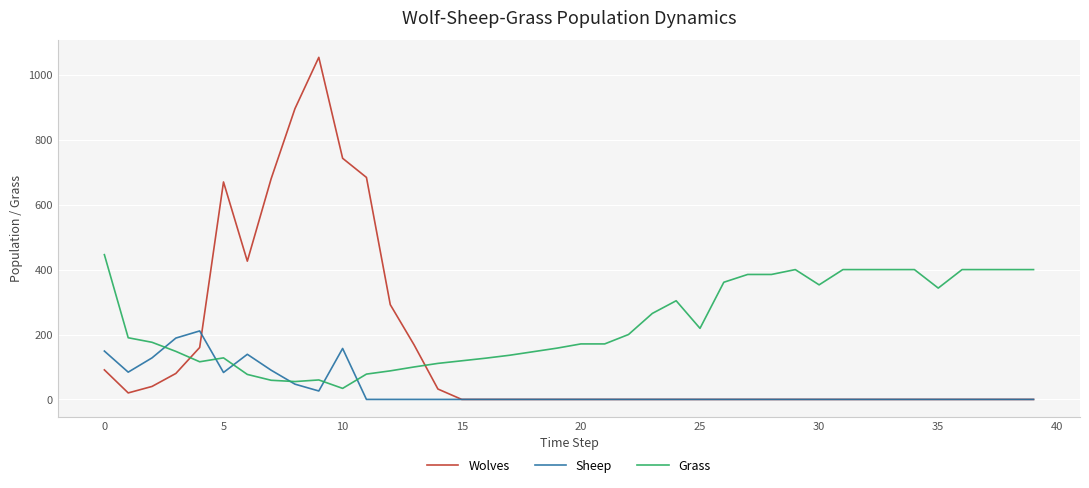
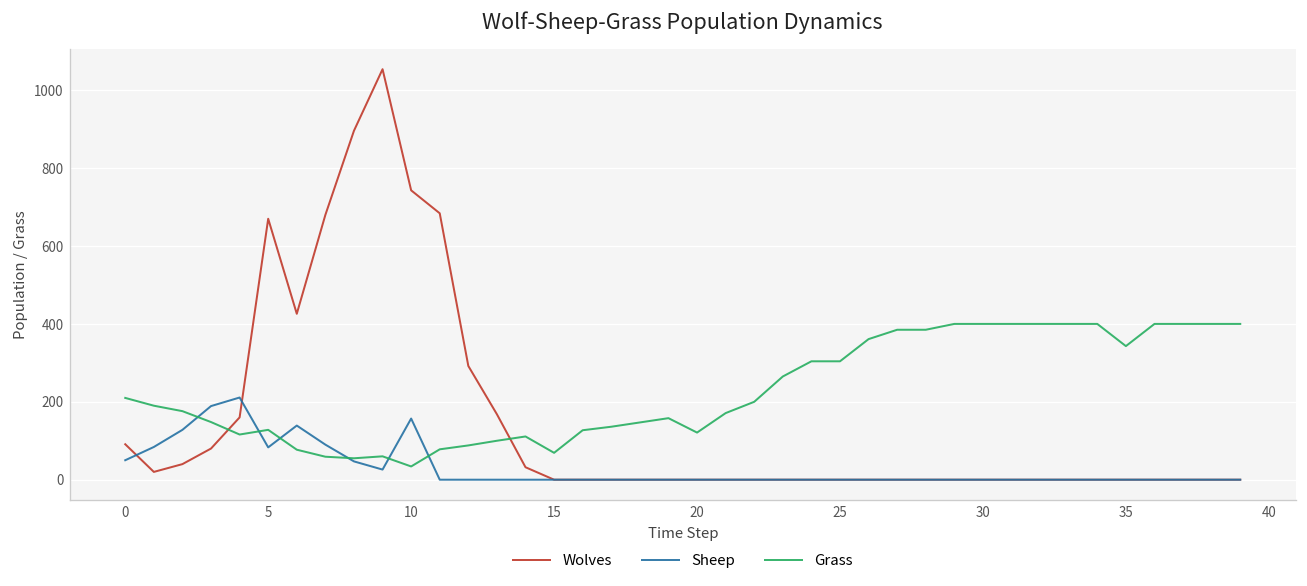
Sheep, 0: 150 -> 50
Grass, 0: 450 -> 210
Grass, 15: 120 -> 70
Grass, 20: 170 -> 120
Grass, 25: 220 -> 300
Grass, 30: 350 -> 400
